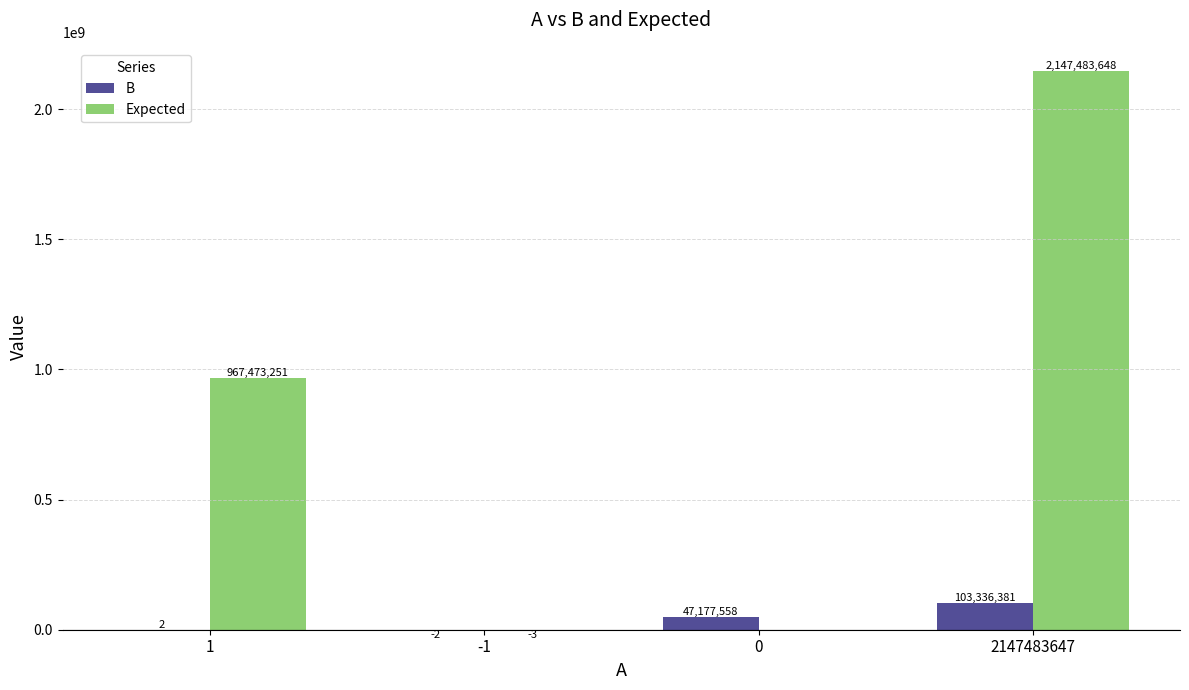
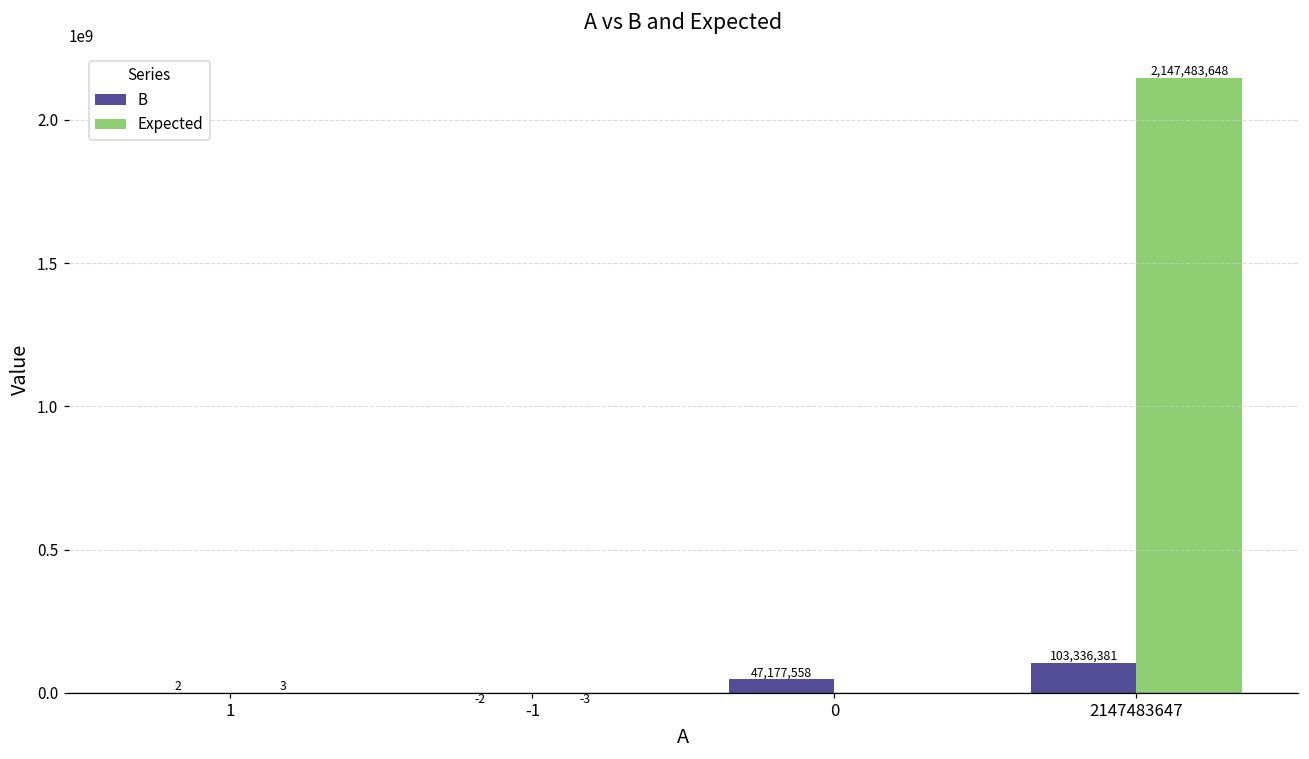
Expected, 1: 967,473,251 -> 3
